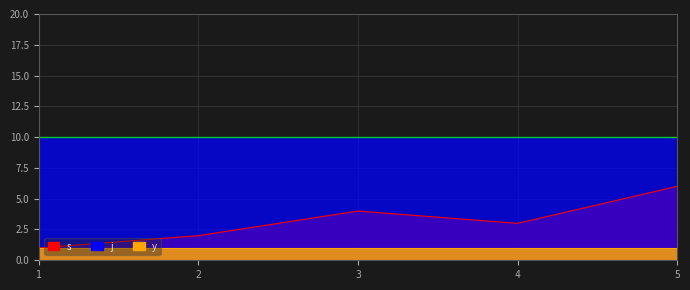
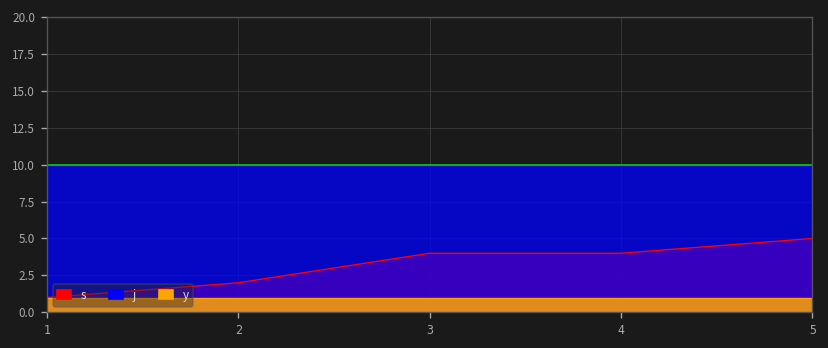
s, 4: 3 -> 4
s, 5: 6 -> 5
